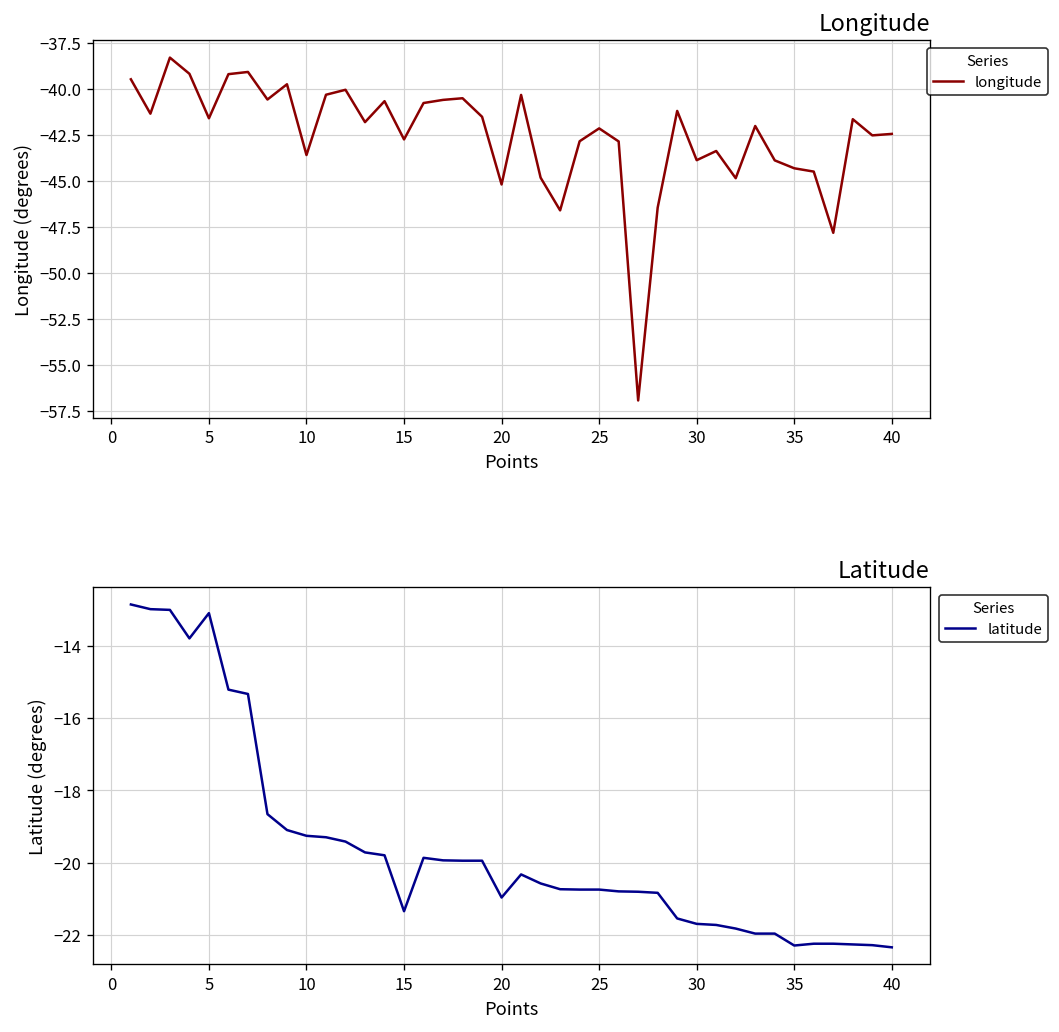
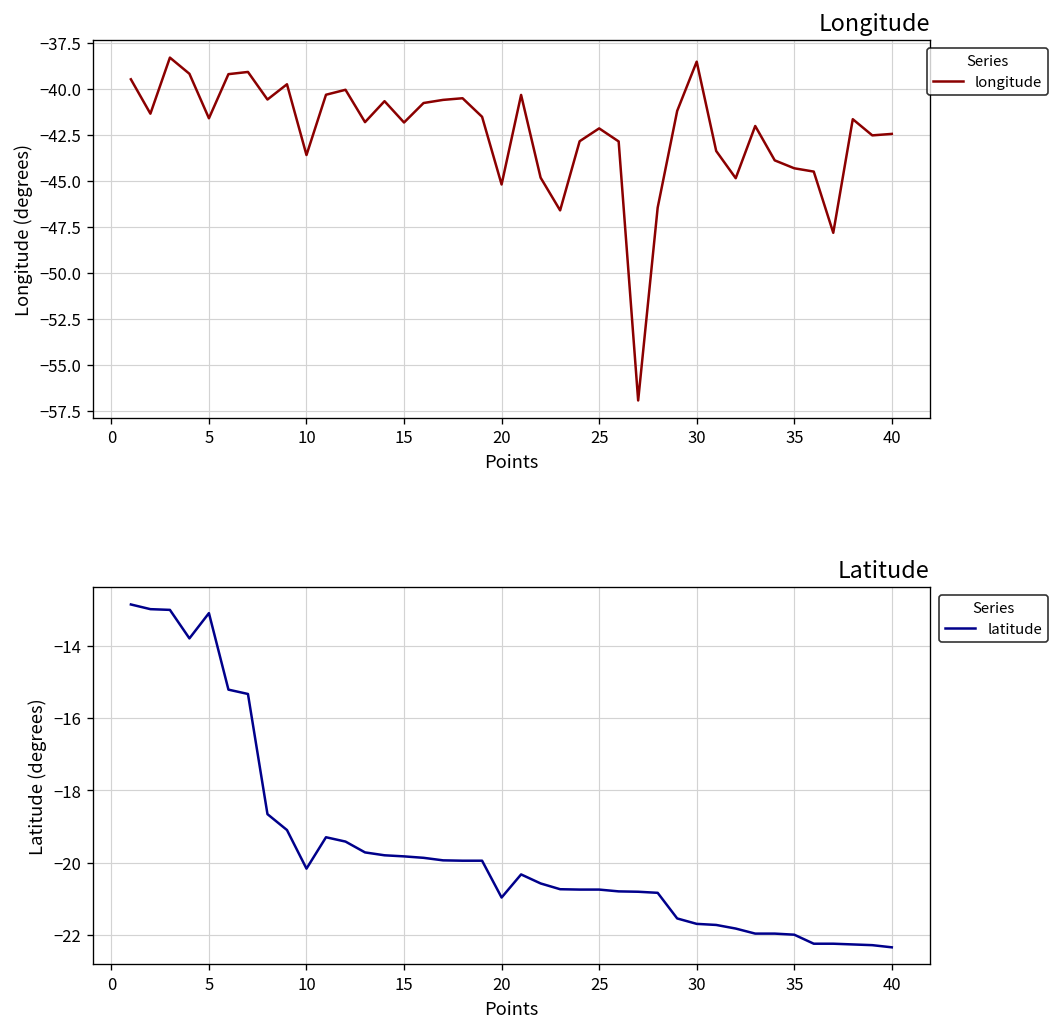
Longitude, 15: -42.8 -> -41.8
Longitude, 30: -43.9 -> -38.5
Latitude, 10: -19.3 -> -20.2
Latitude, 15: -21.4 -> -19.8
Latitude, 35: -22.3 -> -22.0
